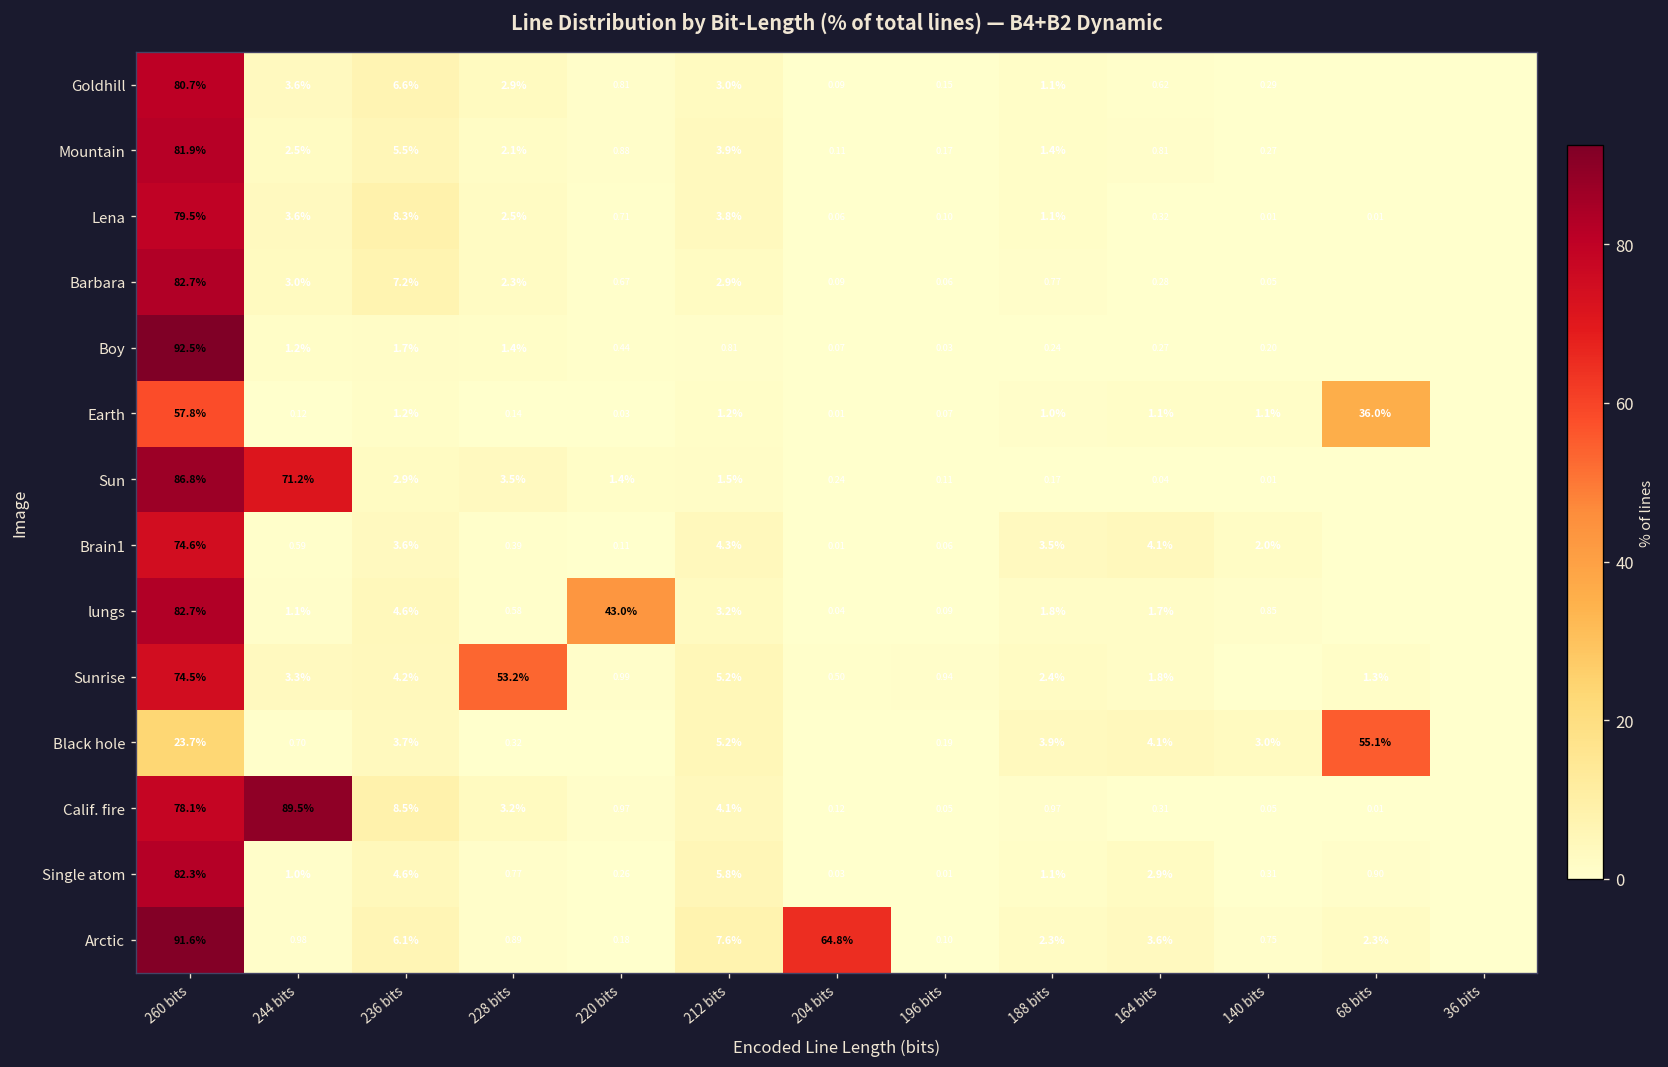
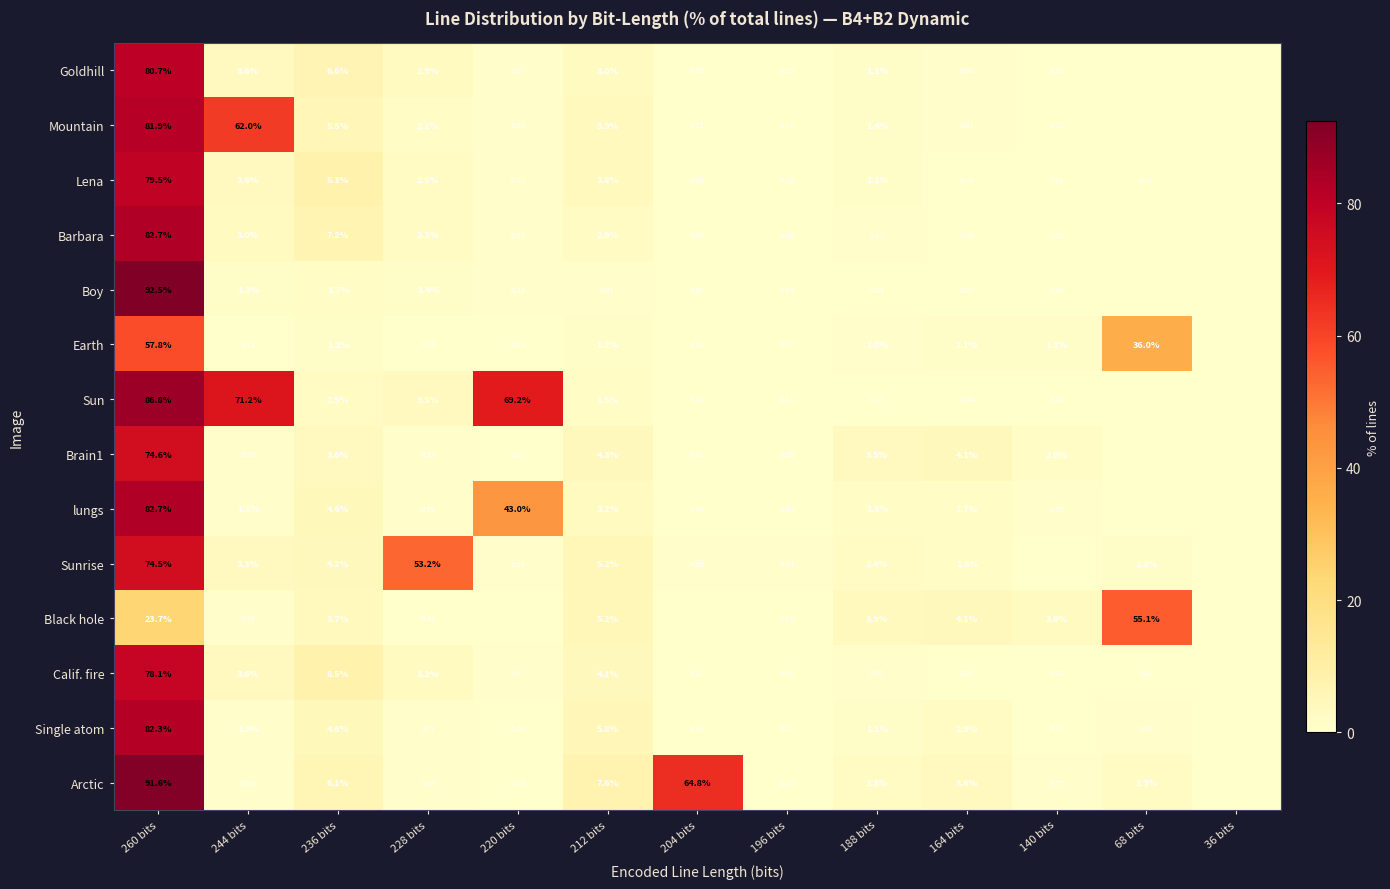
Mountain, 244 bits: 2.5% -> 62.0%
Sun, 220 bits: 1.4% -> 69.2%
Calif. fire, 244 bits: 89.5% -> 3.6%
